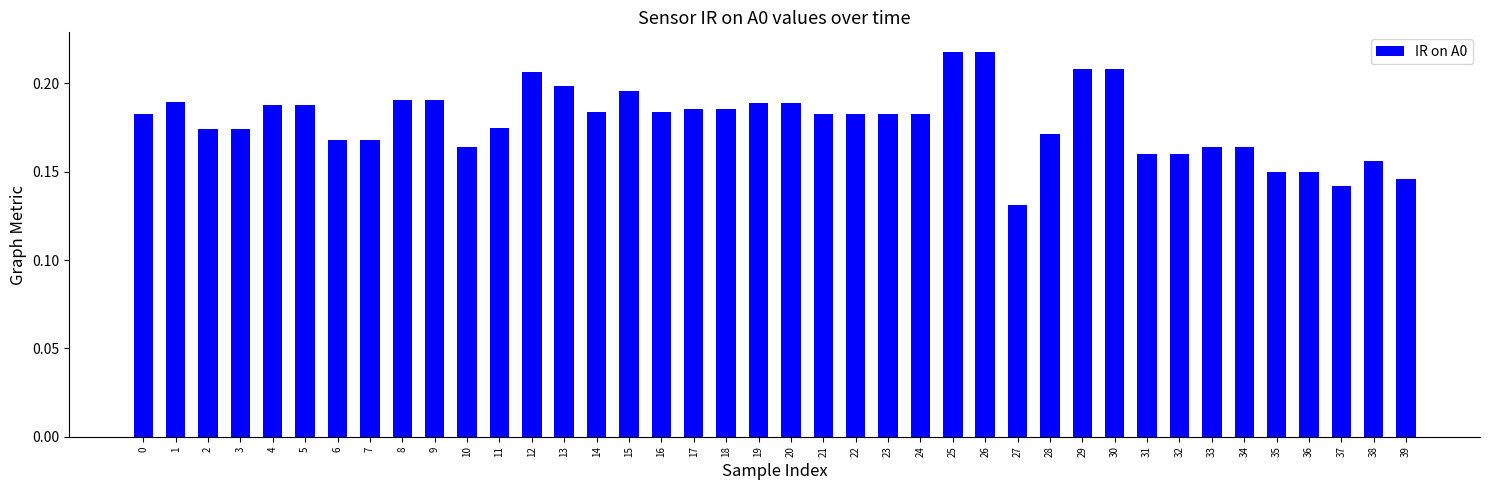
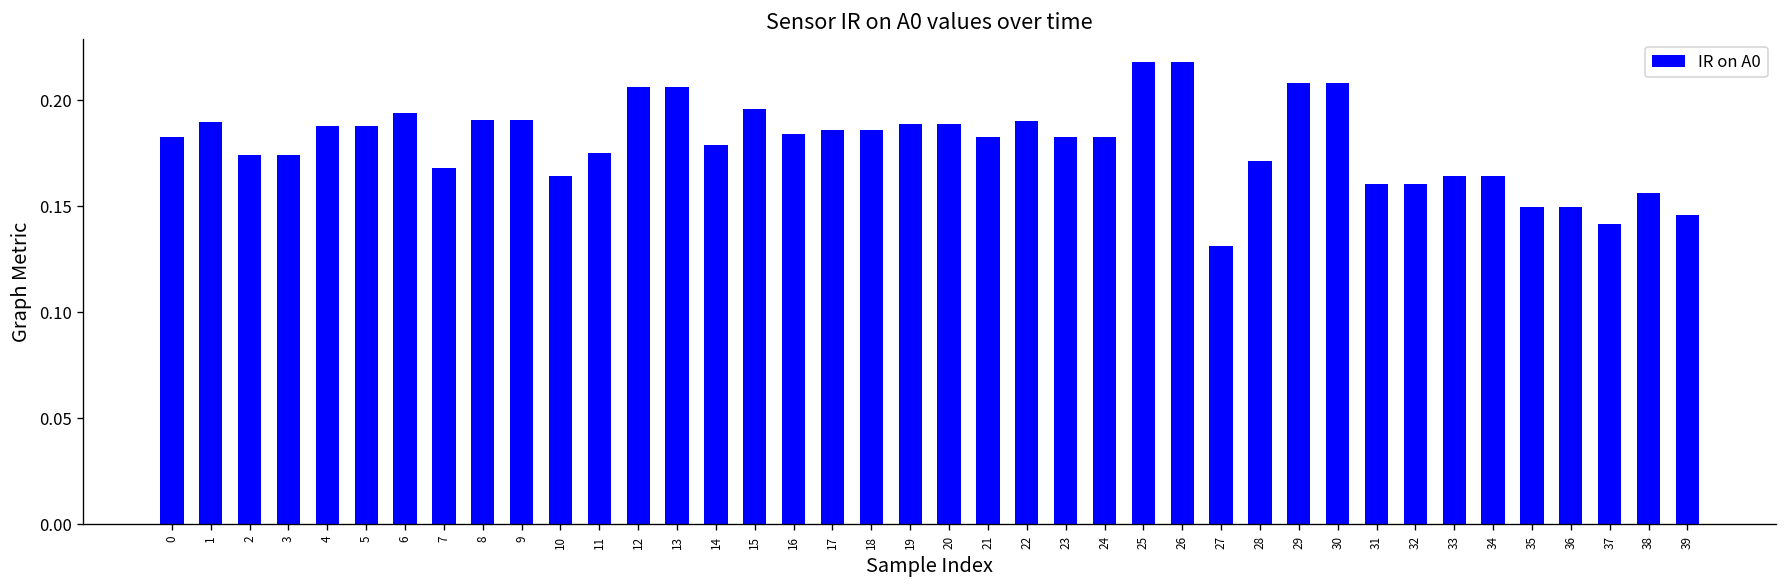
6: 0.168 -> 0.194
13: 0.198 -> 0.206
14: 0.184 -> 0.179
22: 0.183 -> 0.190
